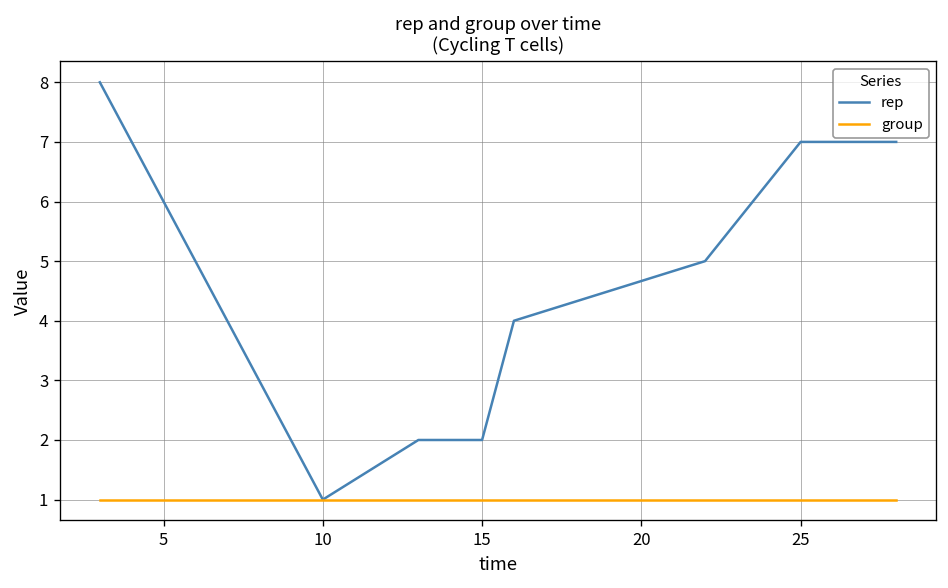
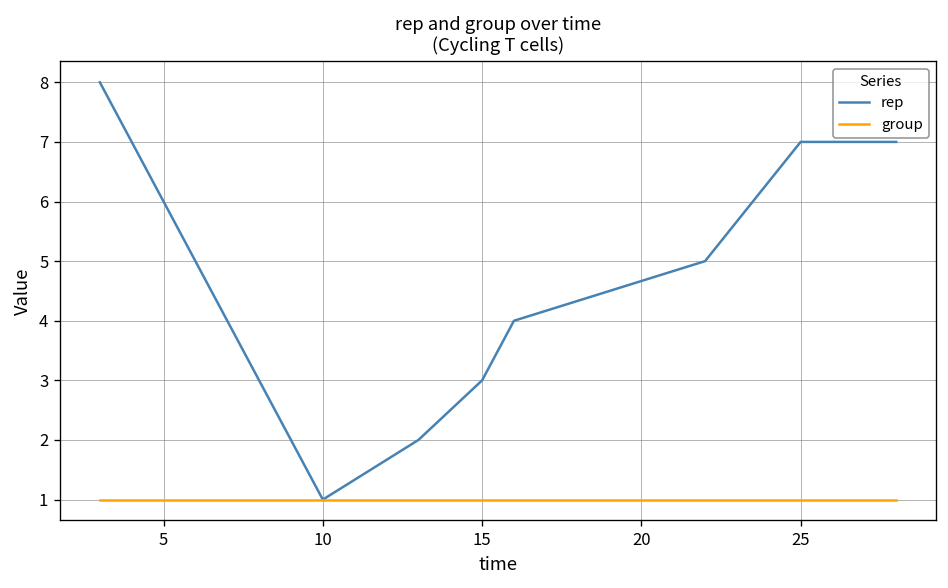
rep, 15: 2 -> 3
